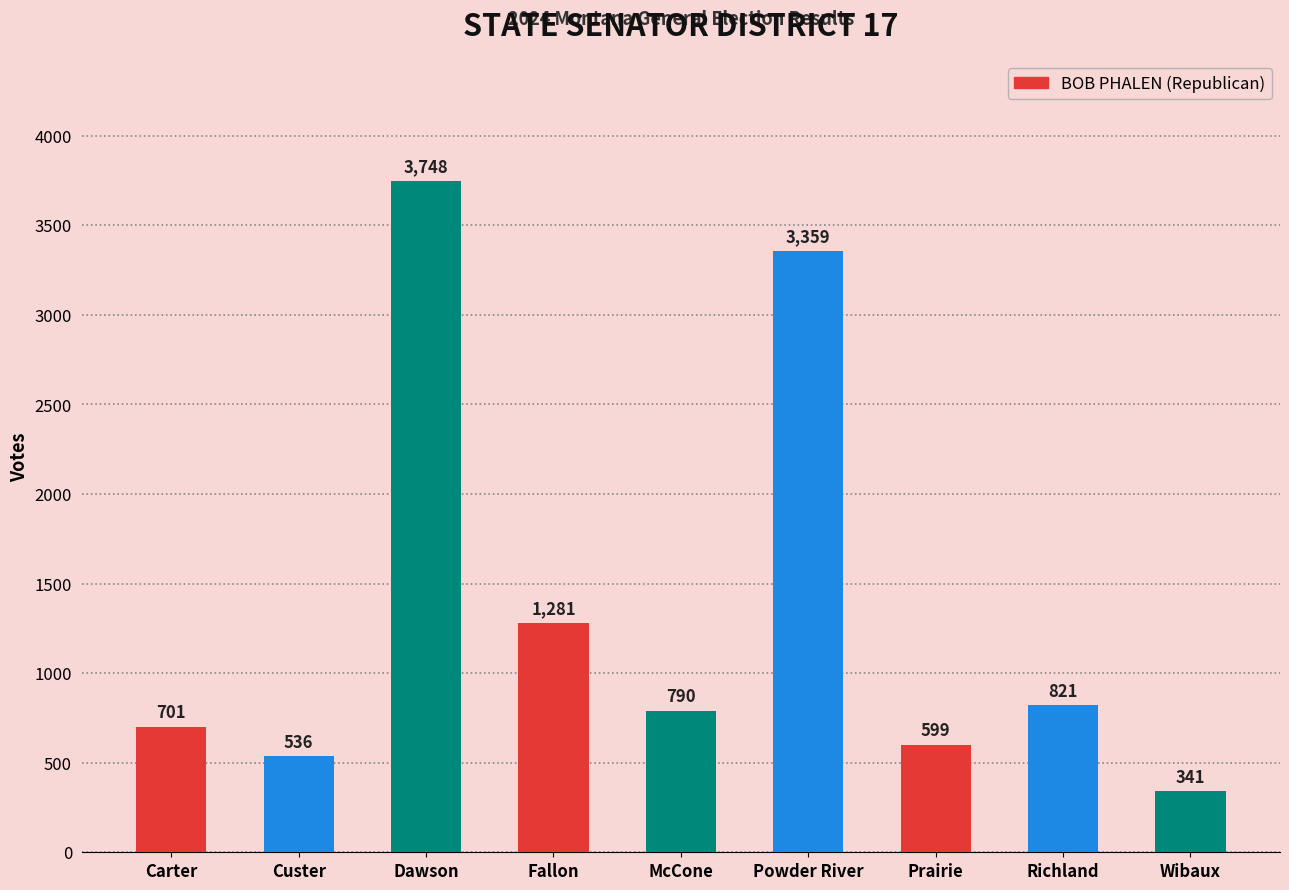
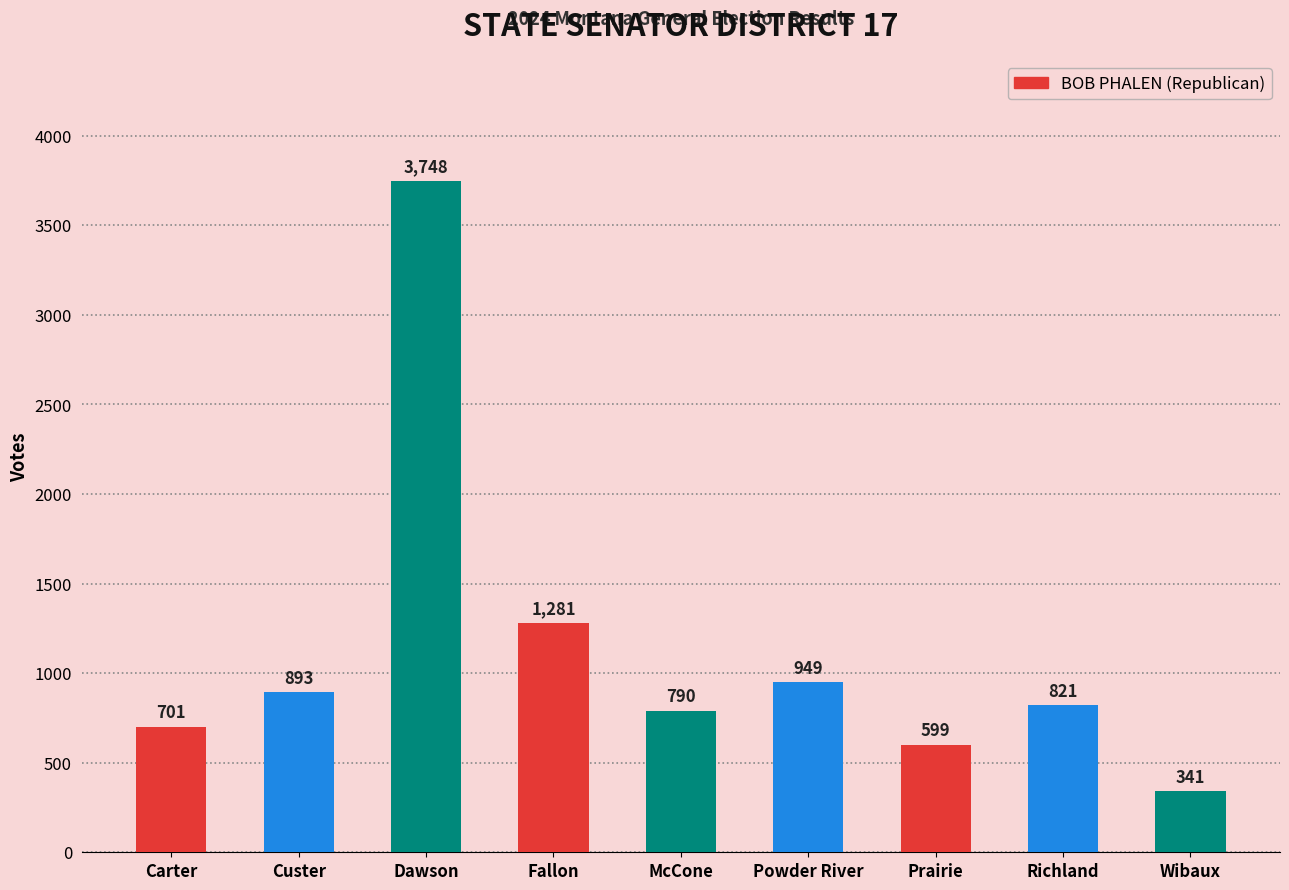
Custer: 536 -> 893
Powder River: 3,359 -> 949
